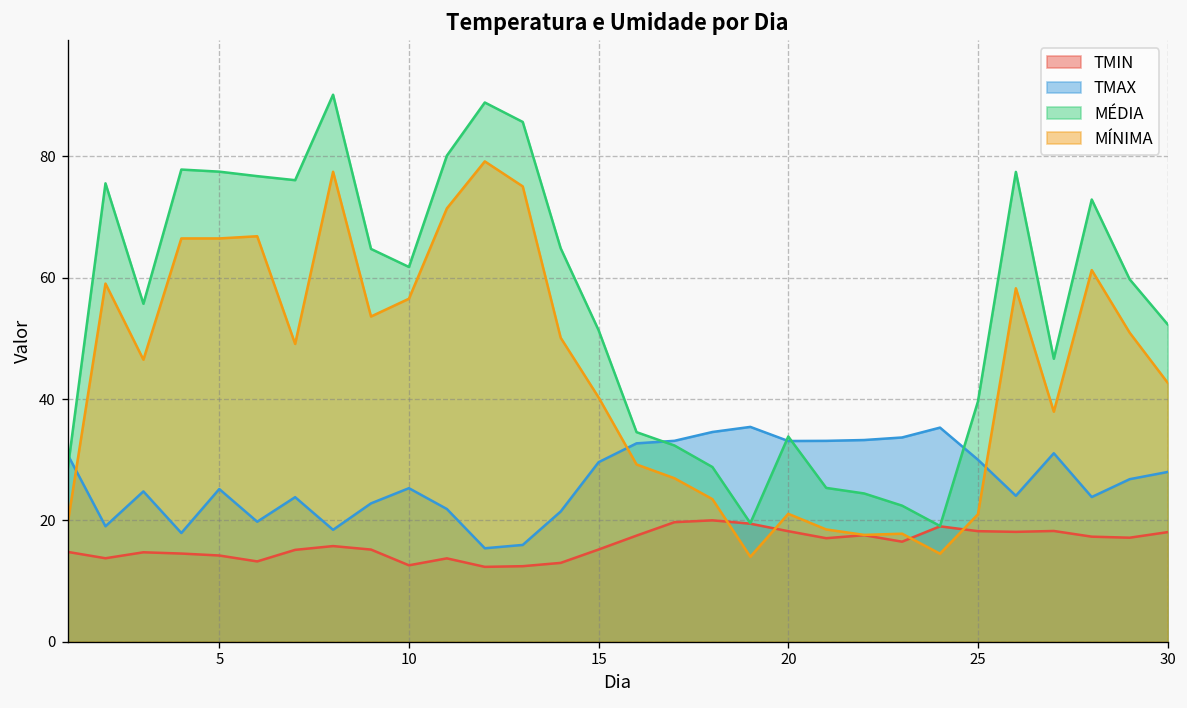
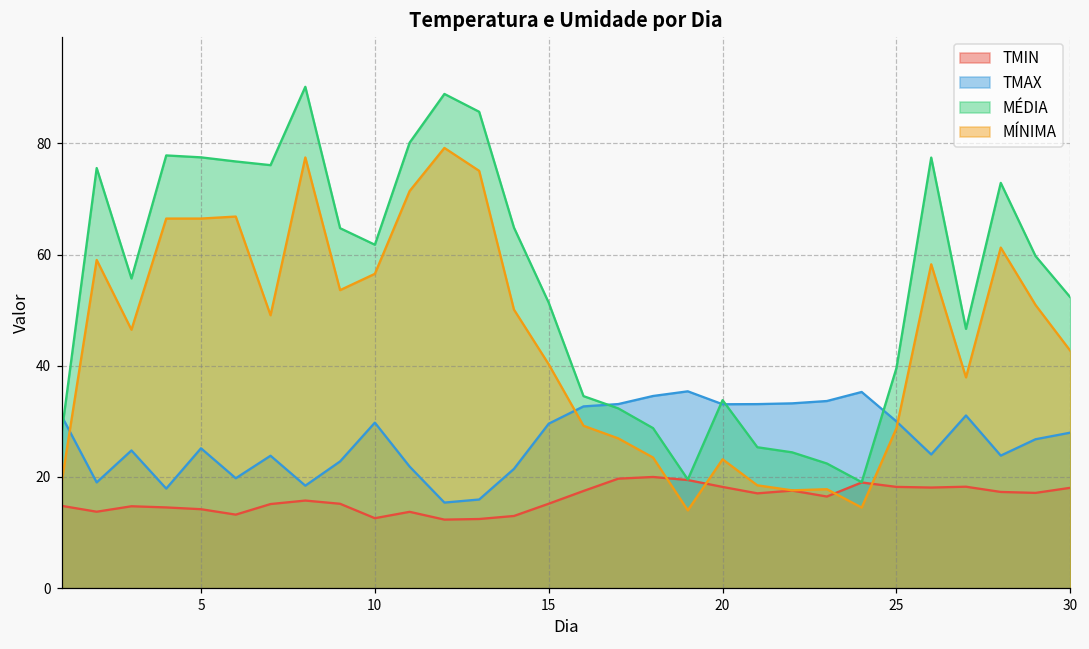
TMAX, 10: 25 -> 30
MÍNIMA, 20: 21 -> 23
MÍNIMA, 25: 21 -> 29
